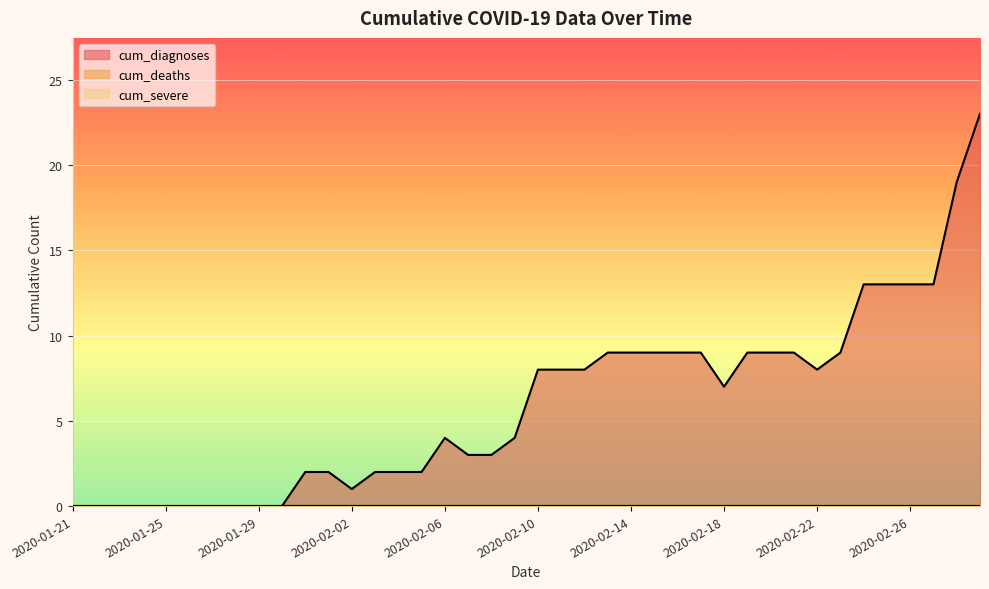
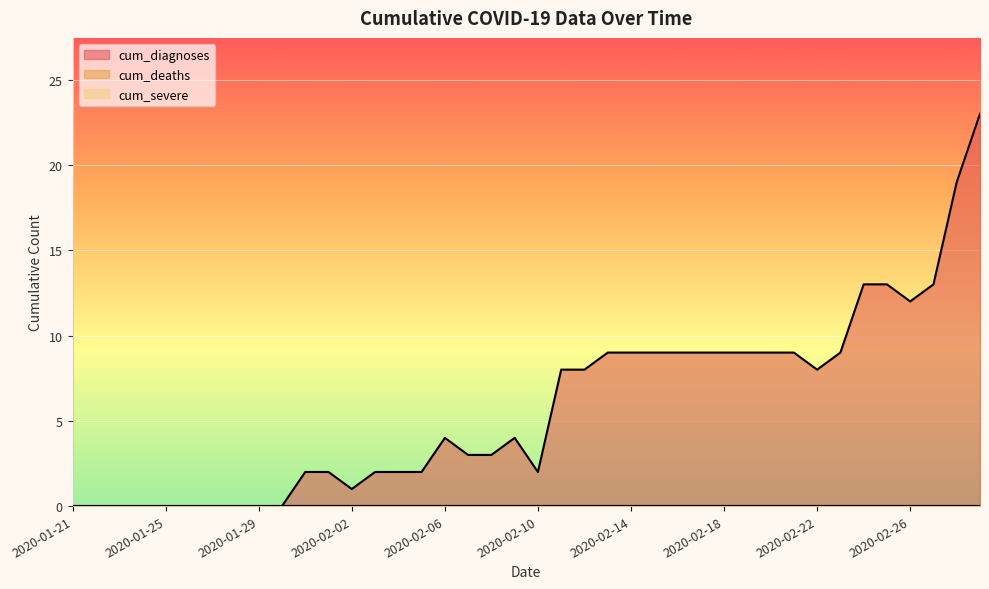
cum_diagnoses, 2020-02-10: 8 -> 2
cum_diagnoses, 2020-02-18: 7 -> 9
cum_diagnoses, 2020-02-26: 13 -> 12
